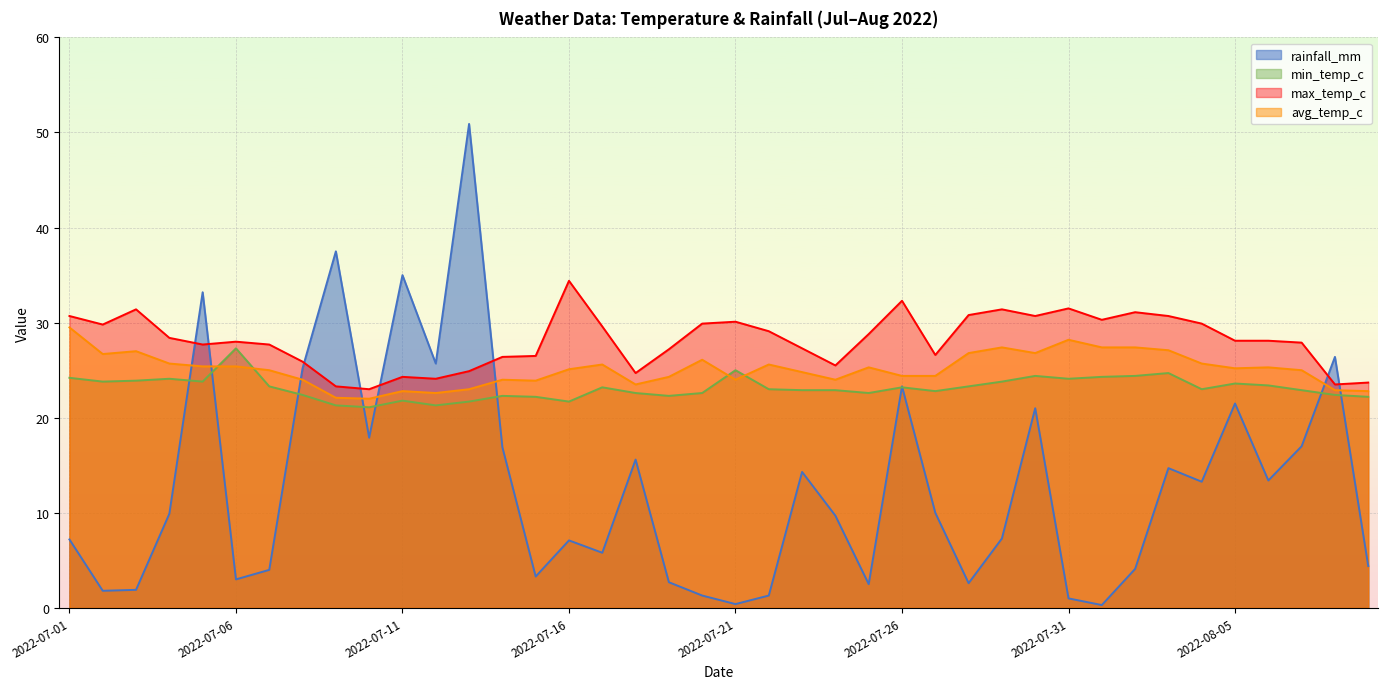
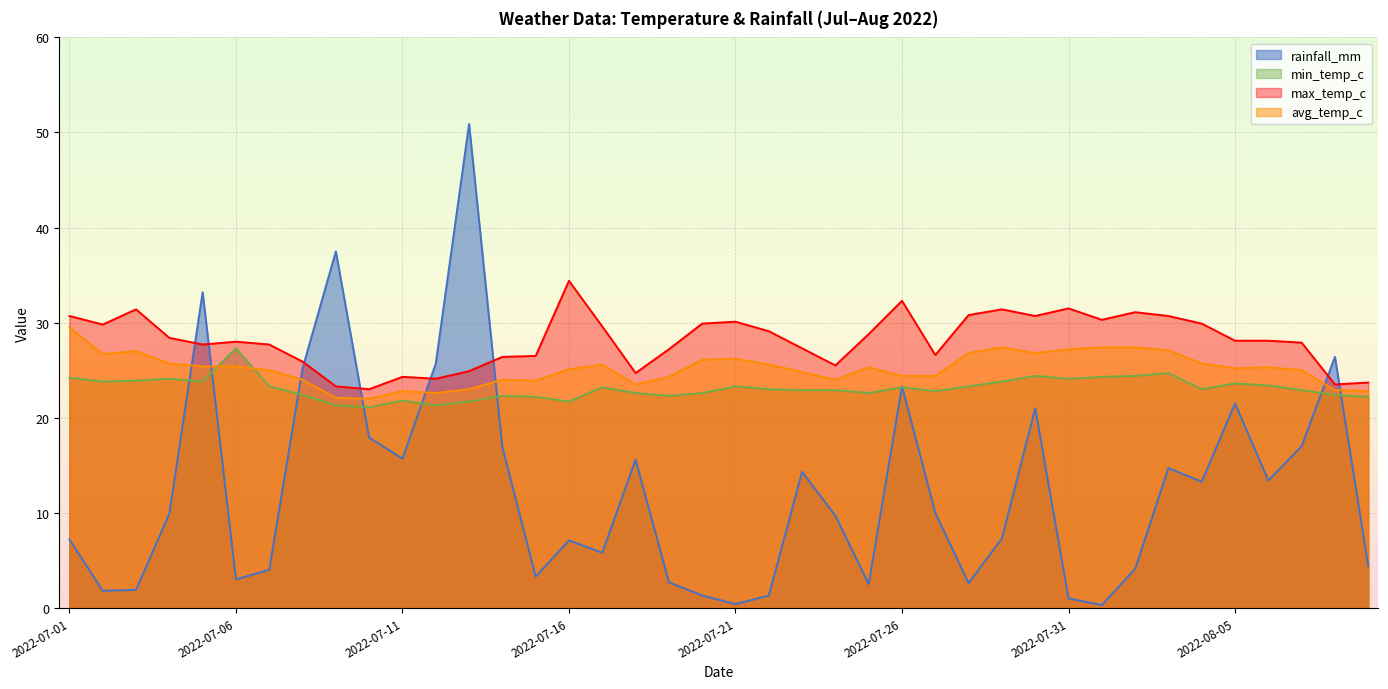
rainfall_mm, 2022-07-11: 35 -> 16
min_temp_c, 2022-07-21: 25 -> 23
avg_temp_c, 2022-07-21: 24 -> 26
avg_temp_c, 2022-07-31: 28 -> 27
